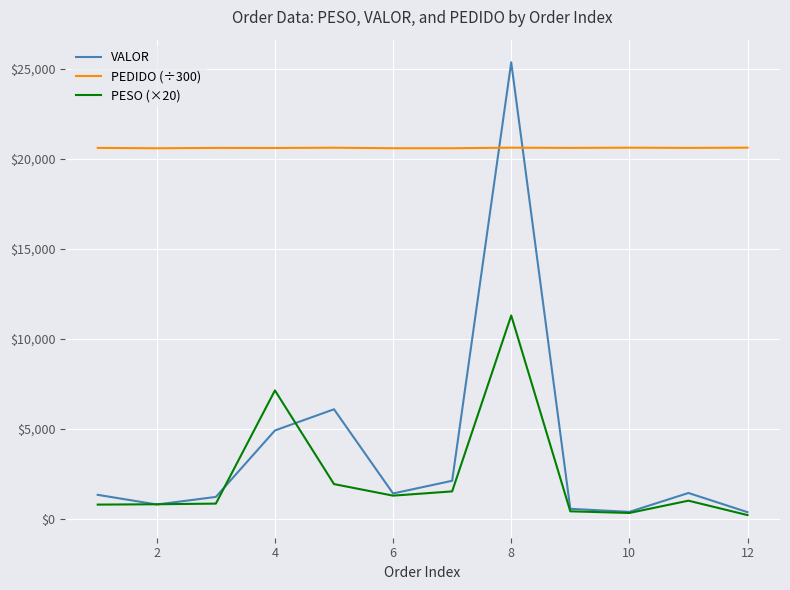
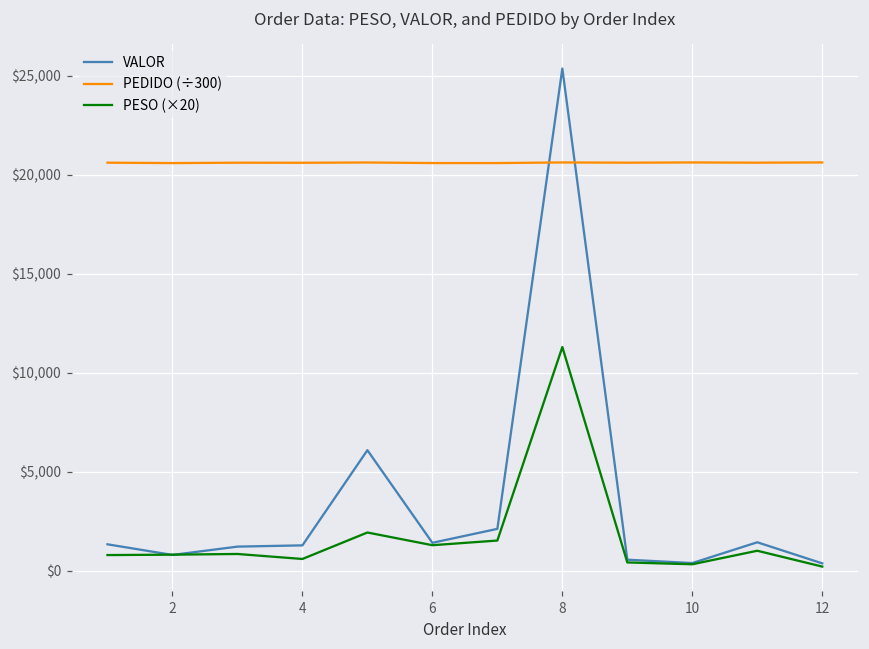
VALOR, 4: $4,900 -> $1,300
PESO (×20), 4: $7,100 -> $600
